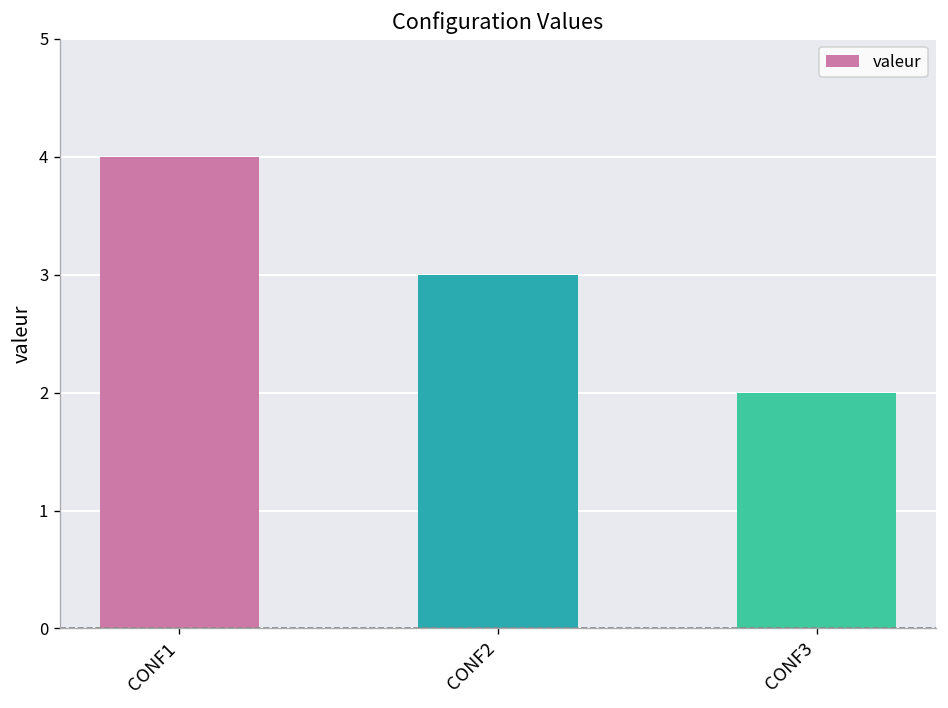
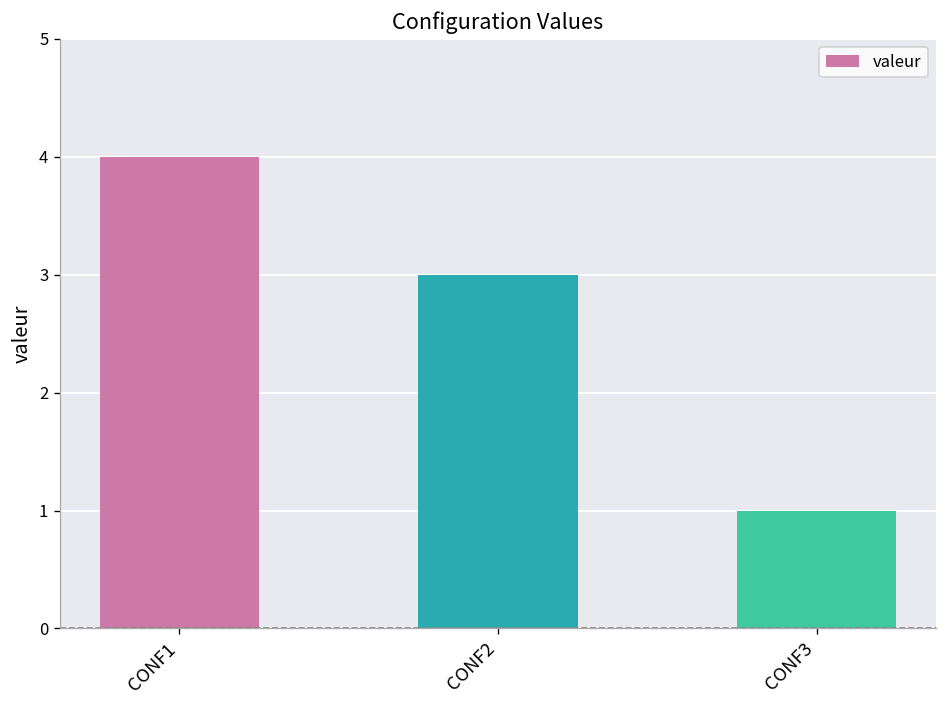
CONF3: 2 -> 1
